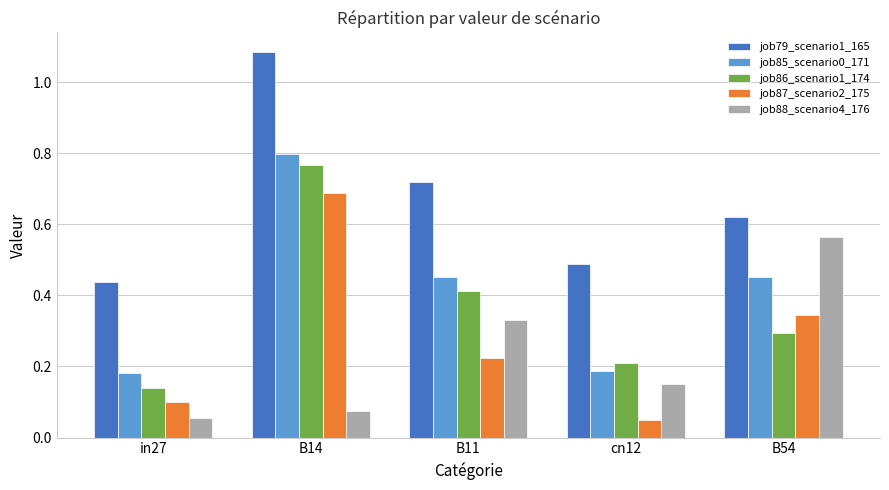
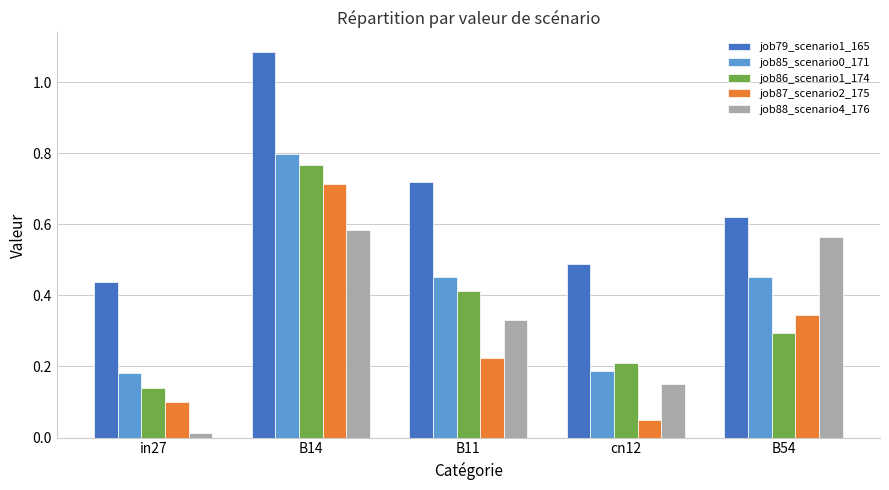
job88_scenario4_176, in27: 0.06 -> 0.01
job87_scenario2_175, B14: 0.69 -> 0.71
job88_scenario4_176, B14: 0.07 -> 0.58
